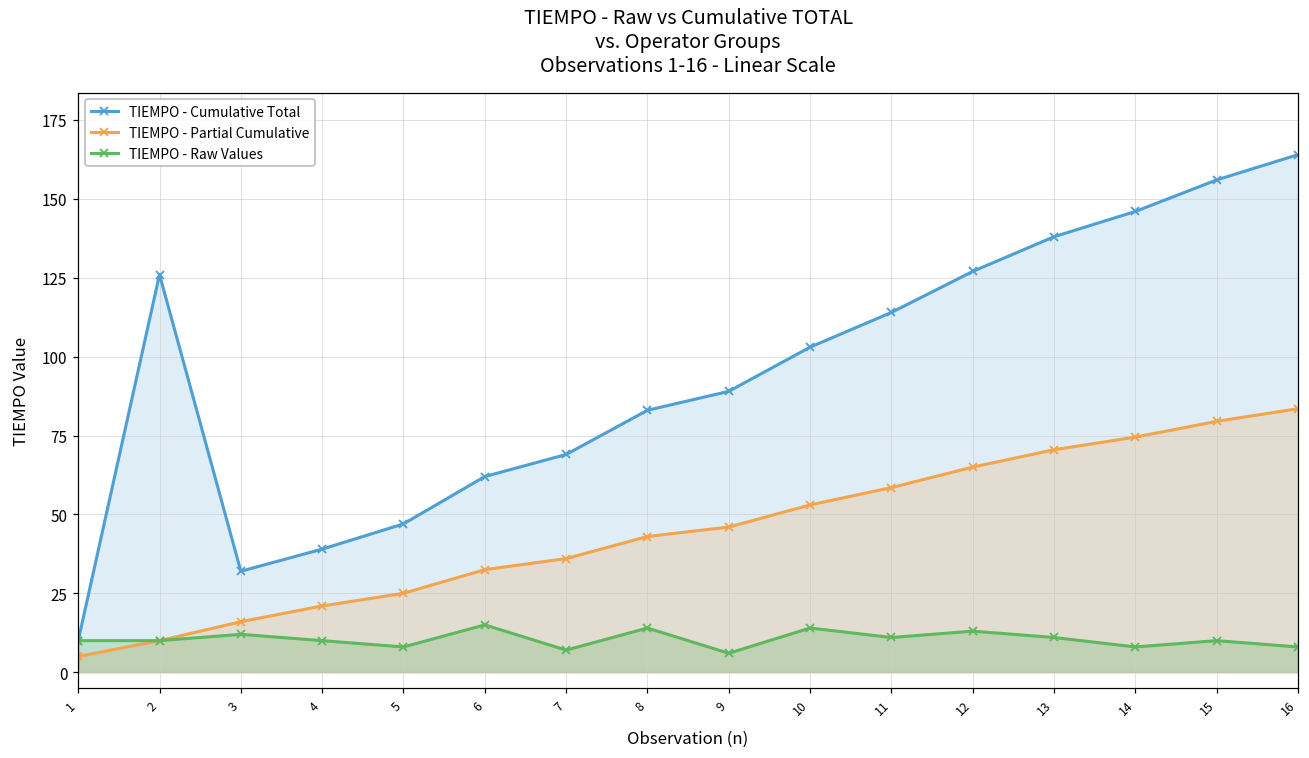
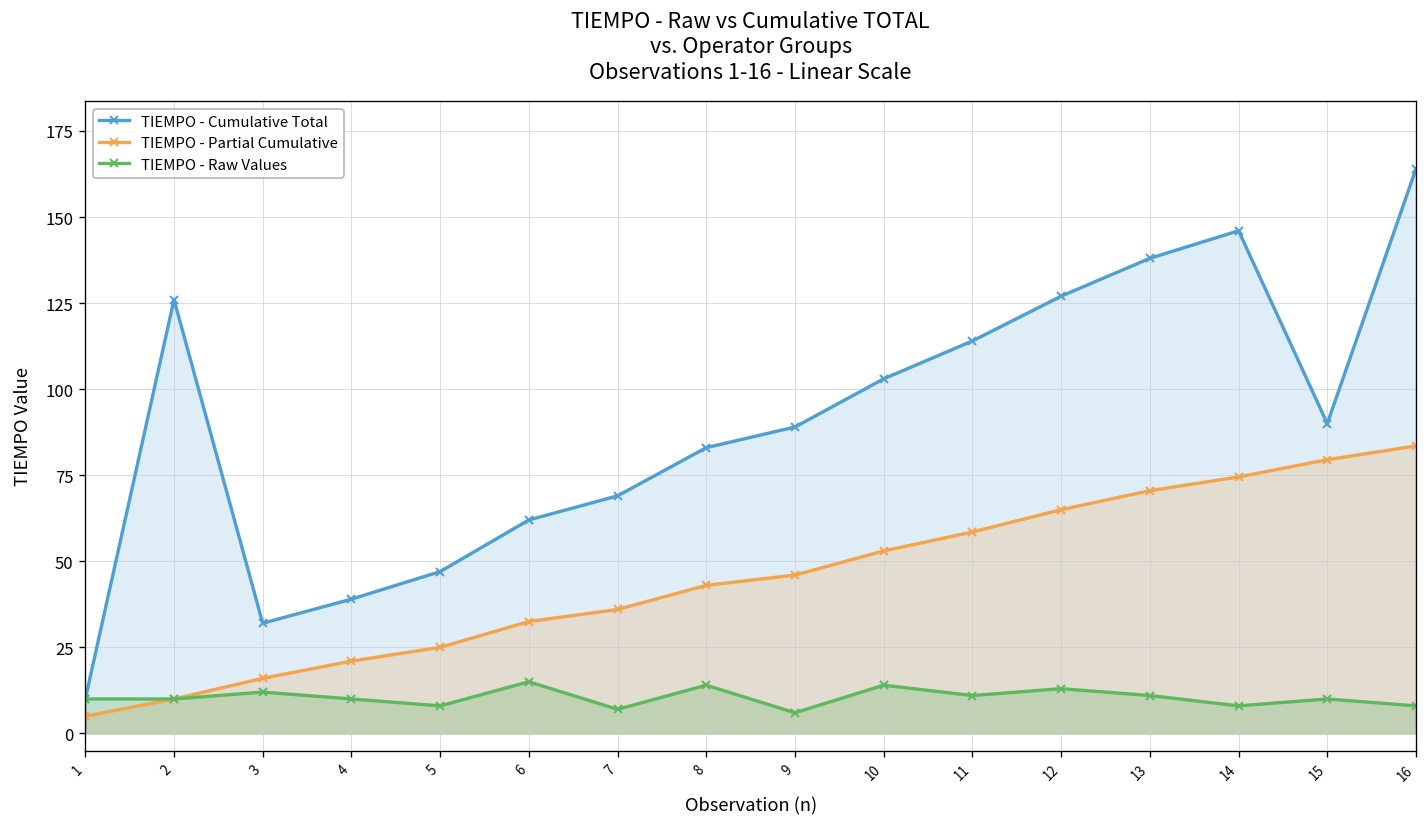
TIEMPO - Cumulative Total, 15: 156 -> 90
